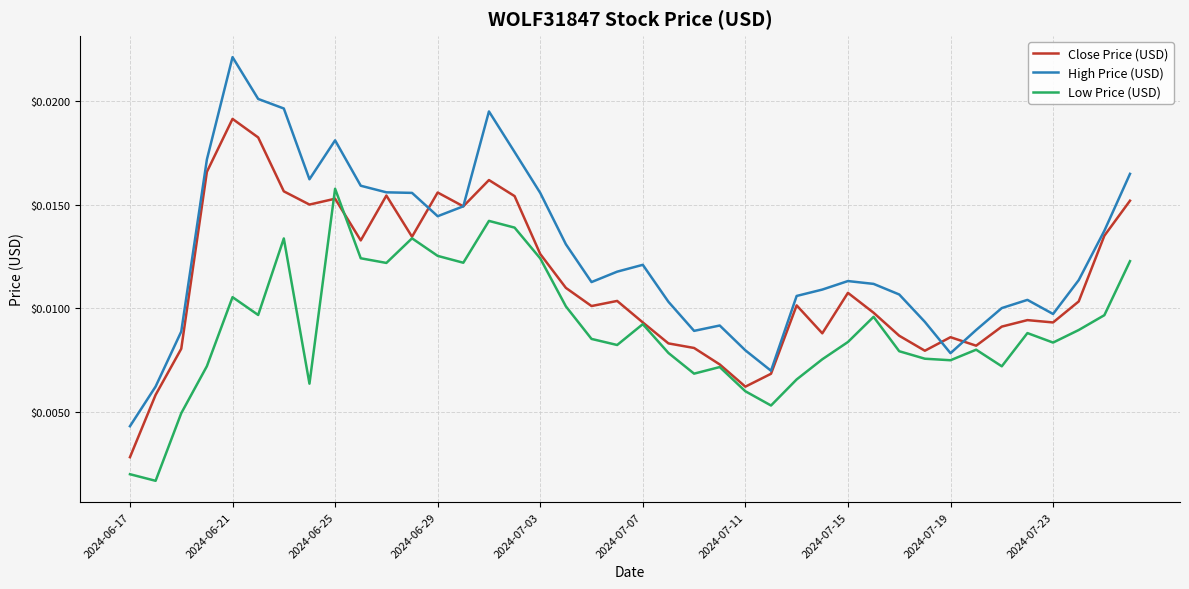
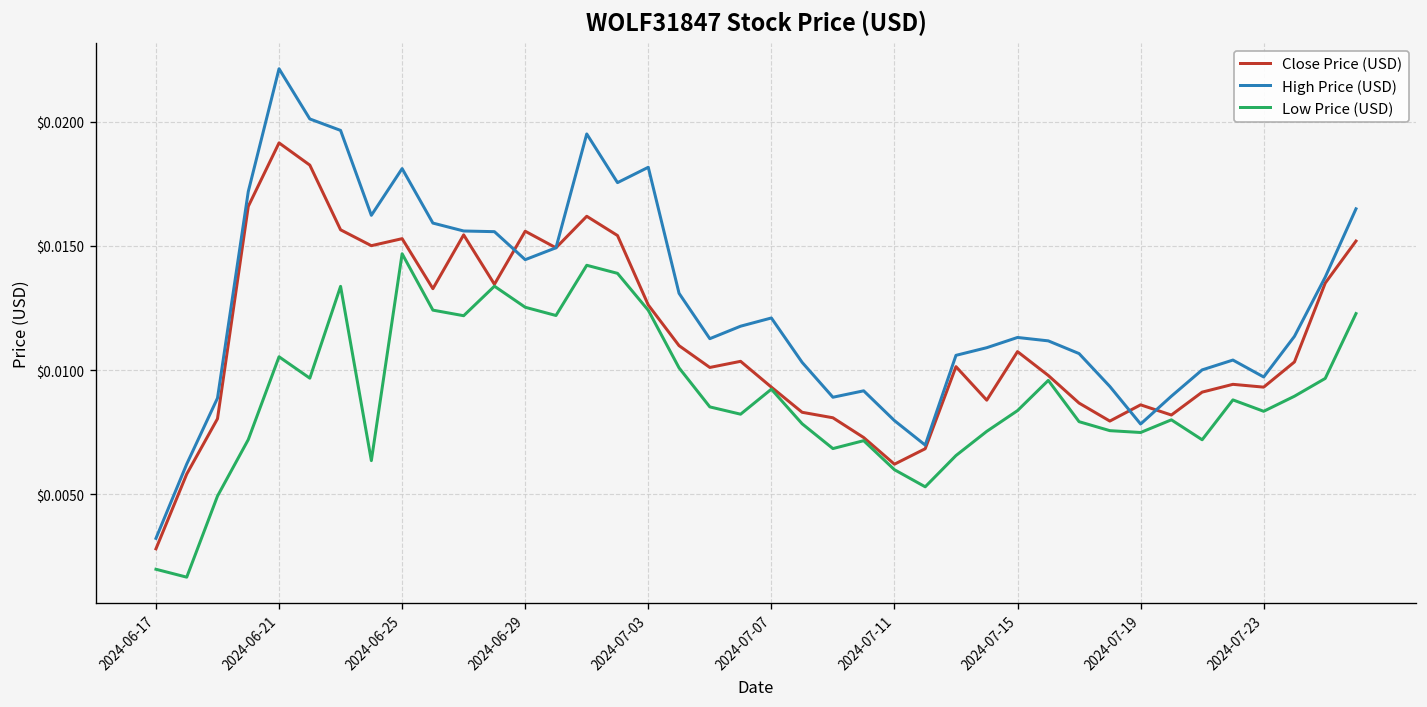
High Price (USD), 2024-06-17: $0.0043 -> $0.0032
Low Price (USD), 2024-06-25: $0.0158 -> $0.0147
High Price (USD), 2024-07-03: $0.0156 -> $0.0182
